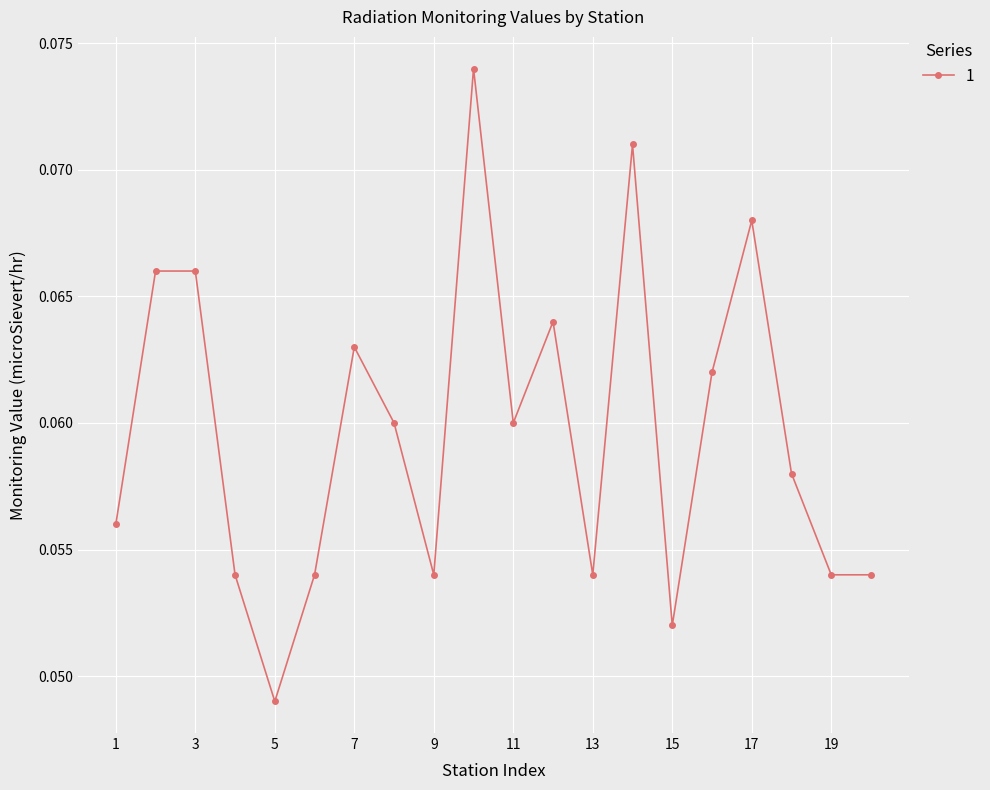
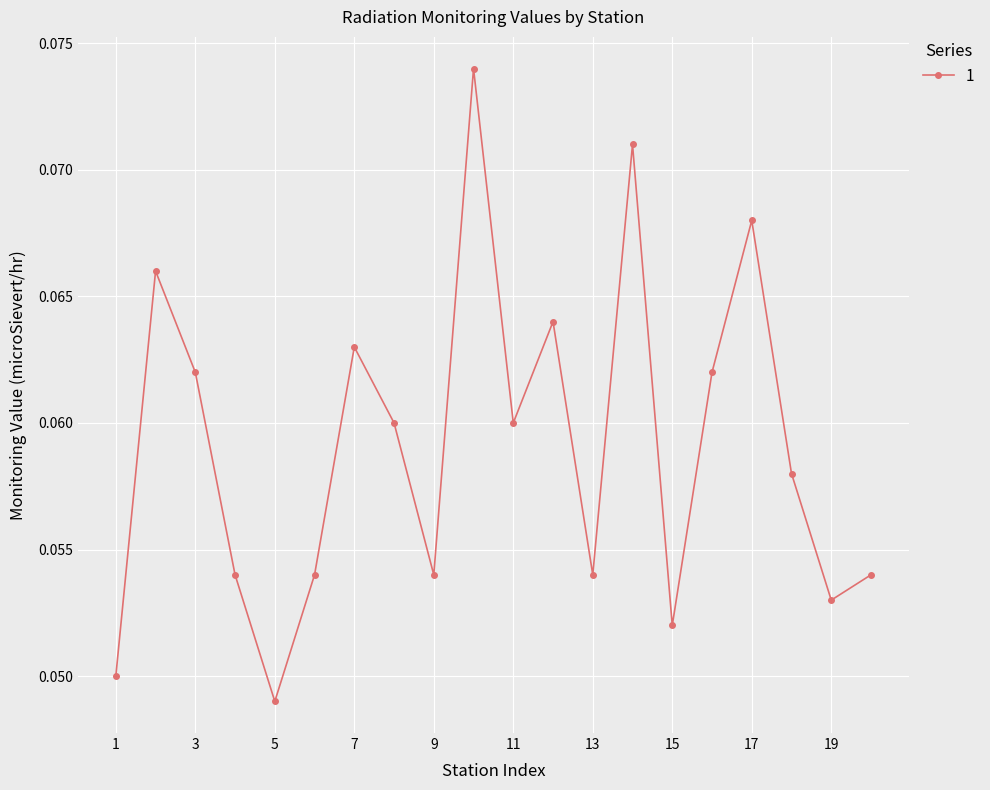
1: 0.056 -> 0.050
3: 0.066 -> 0.062
19: 0.054 -> 0.053
